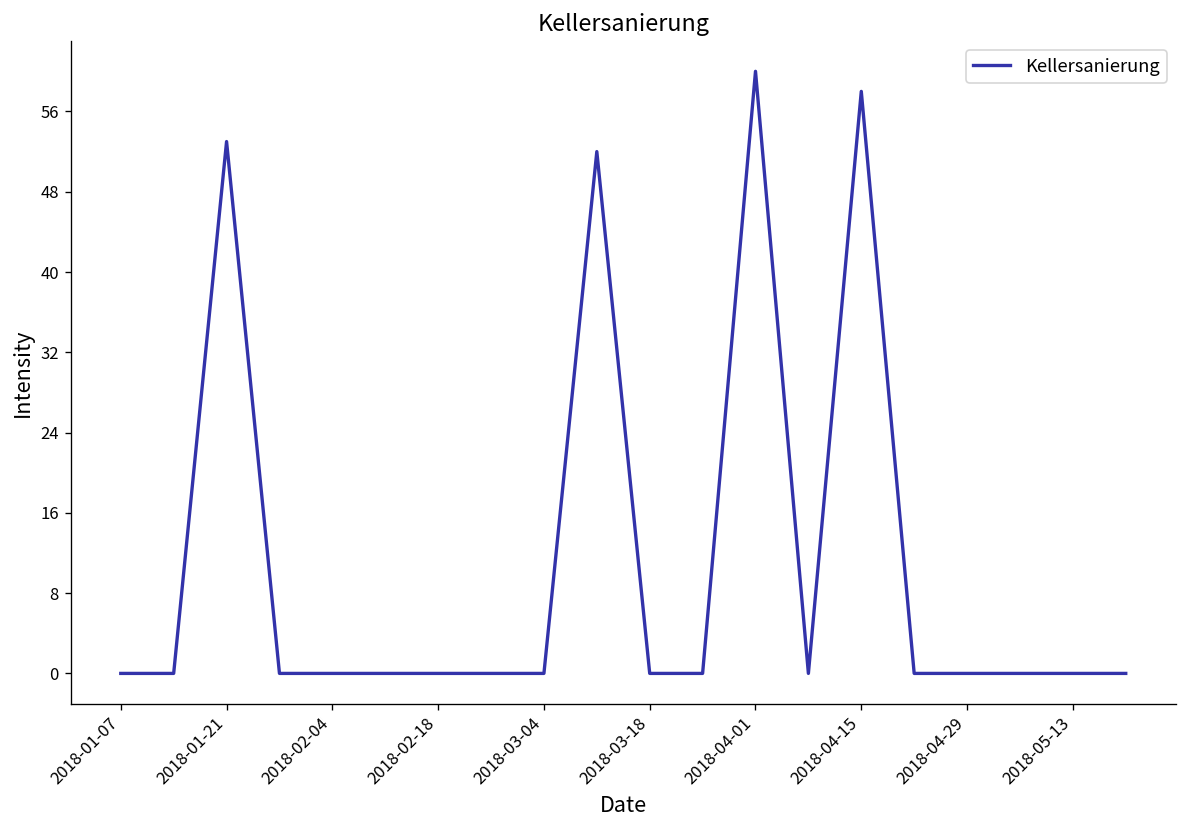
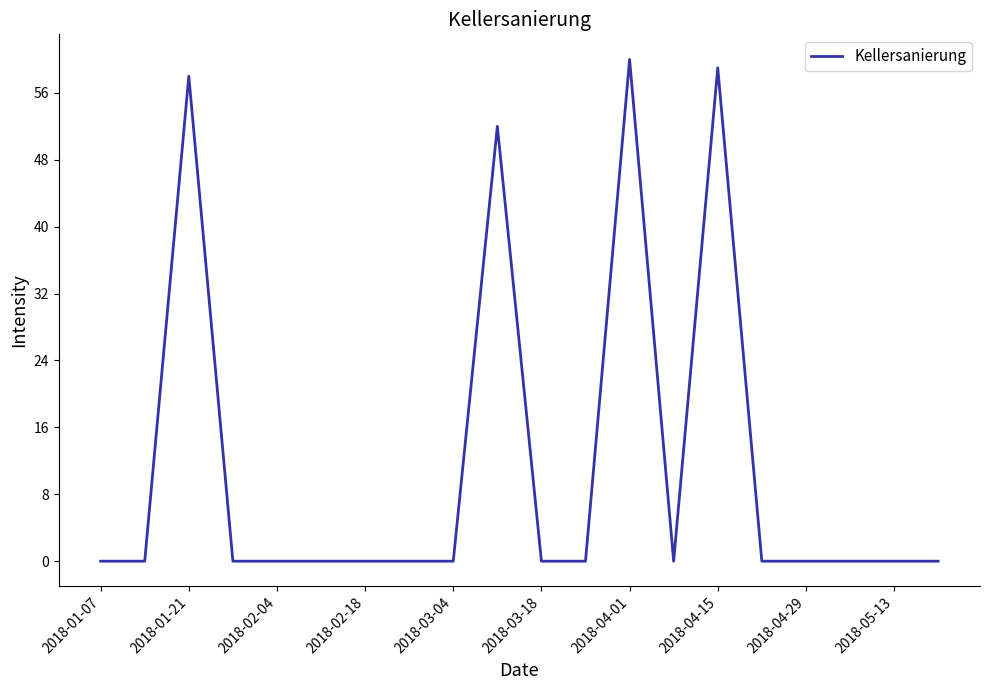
2018-01-21: 53 -> 58
2018-04-15: 58 -> 59
